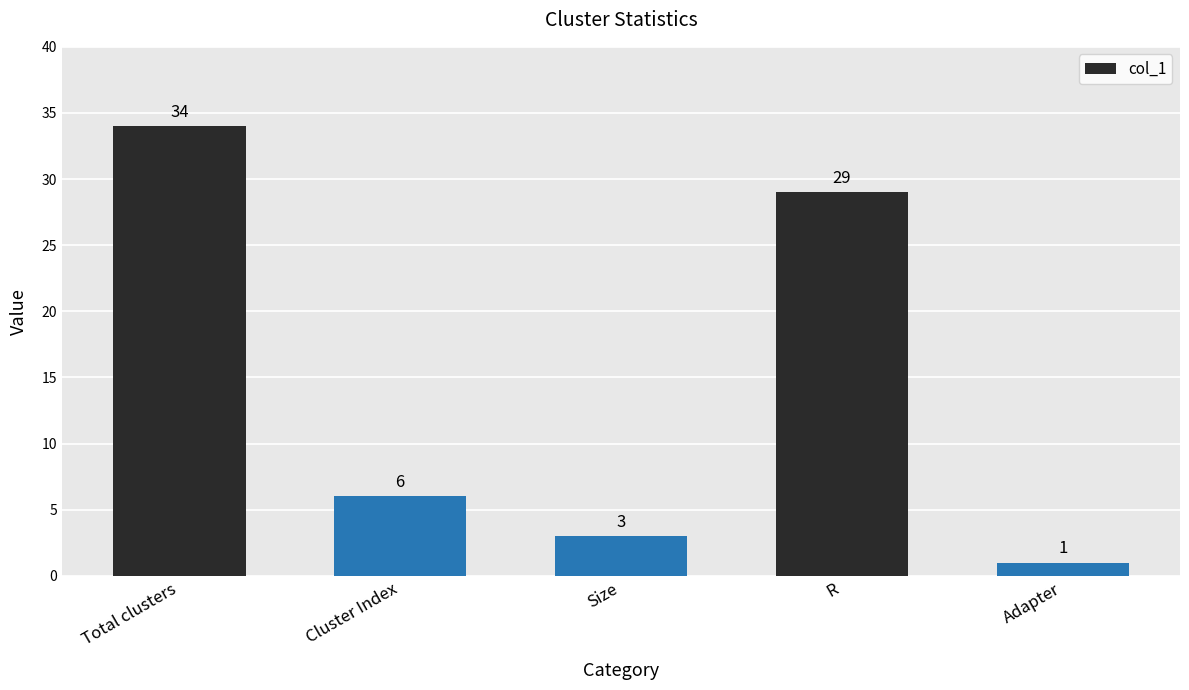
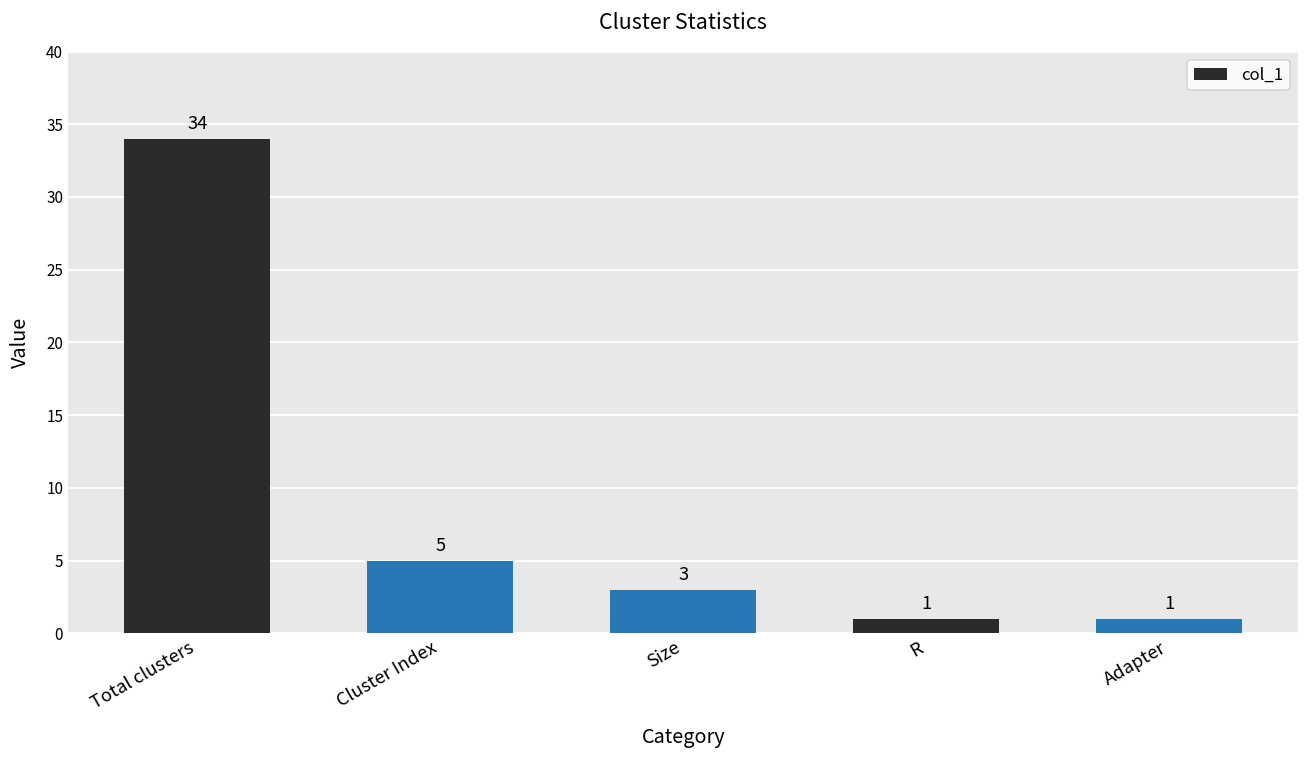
Cluster Index: 6 -> 5
R: 29 -> 1
